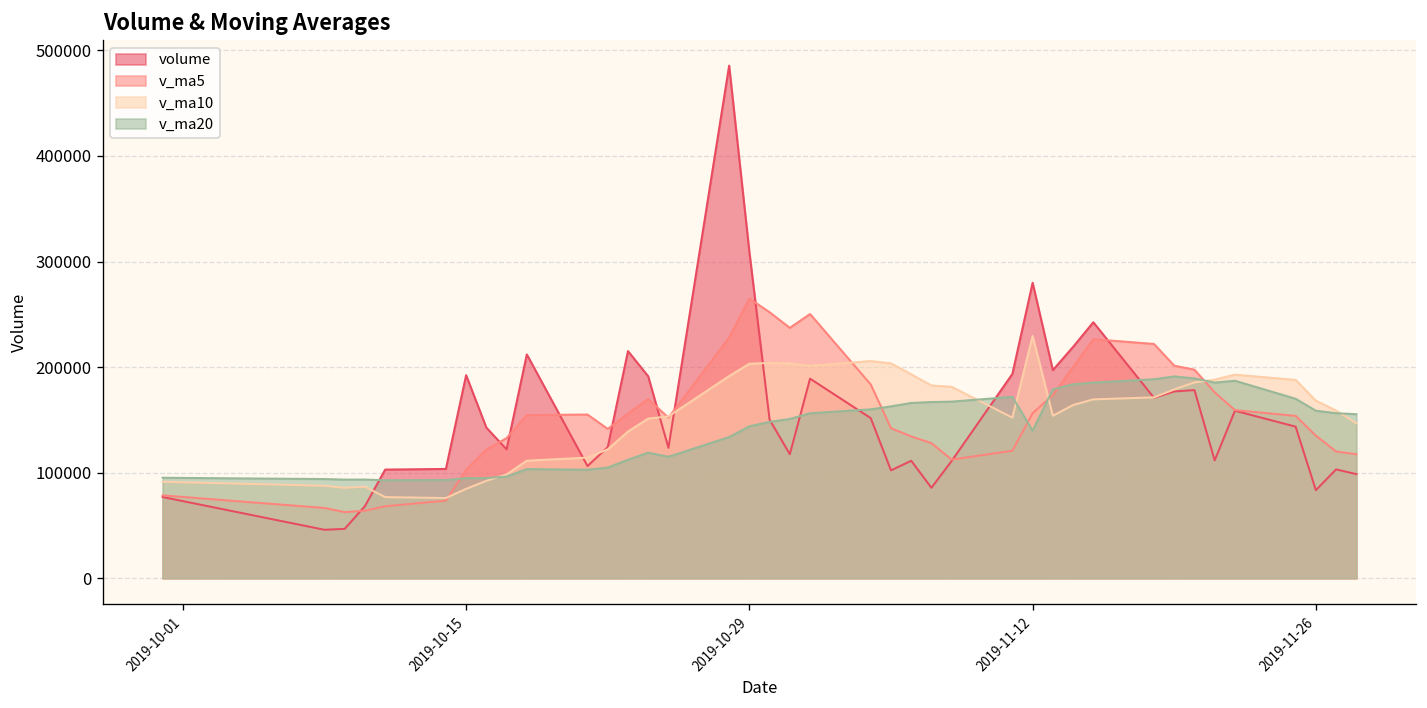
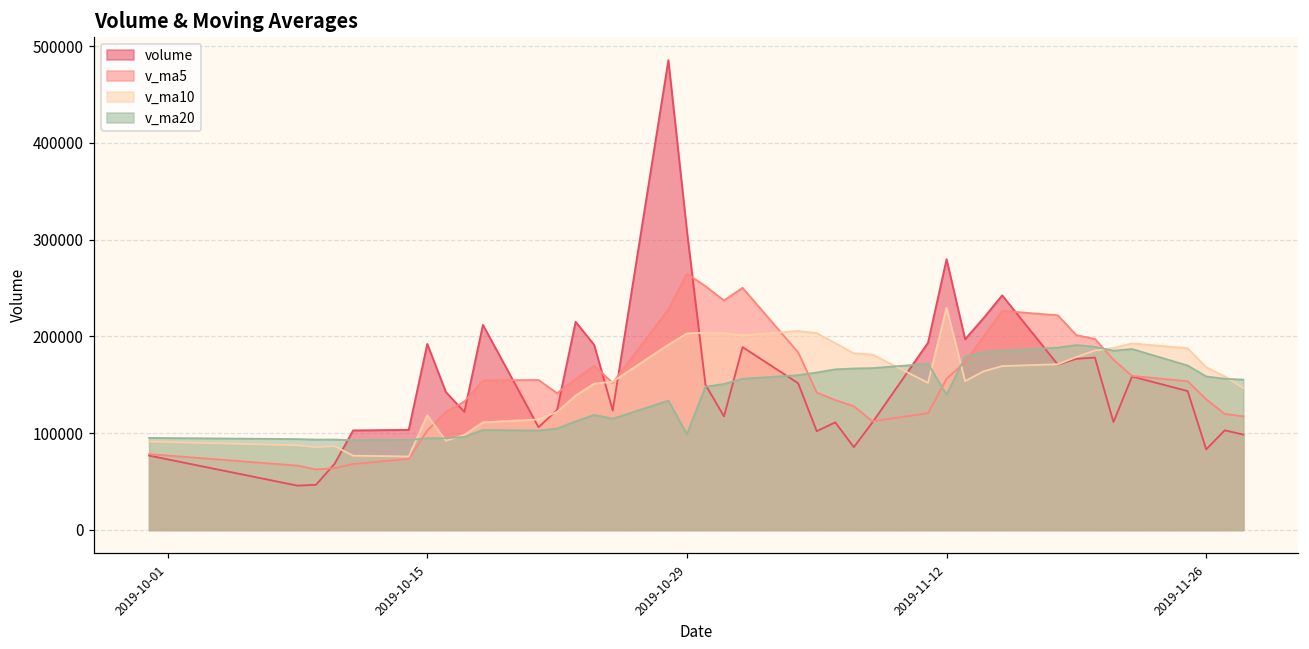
v_ma10, 2019-10-15: 80000 -> 120000
v_ma20, 2019-10-29: 140000 -> 100000
